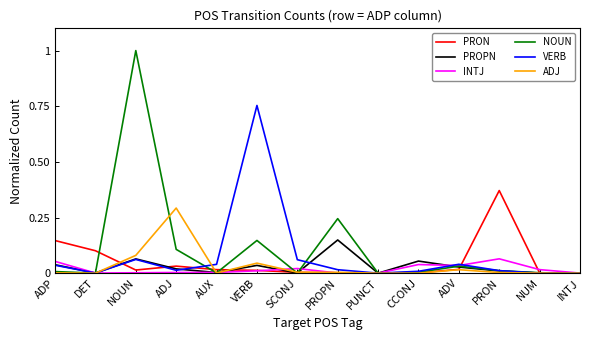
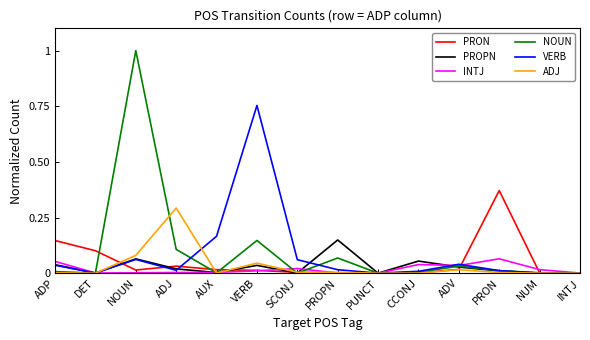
VERB, AUX: 0.04 -> 0.17
NOUN, PROPN: 0.24 -> 0.07
